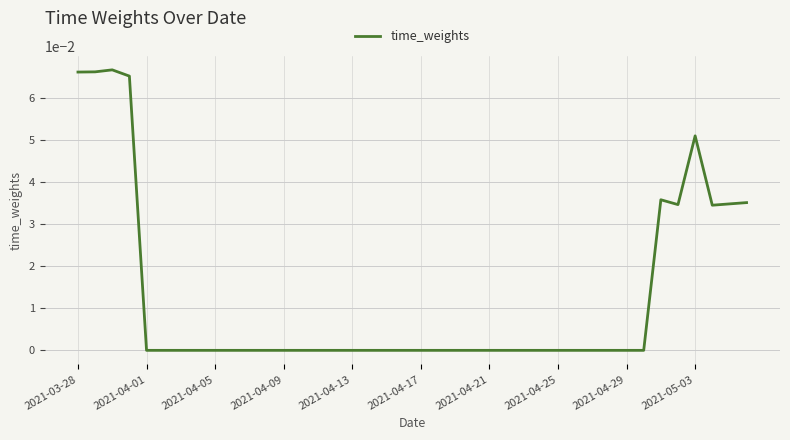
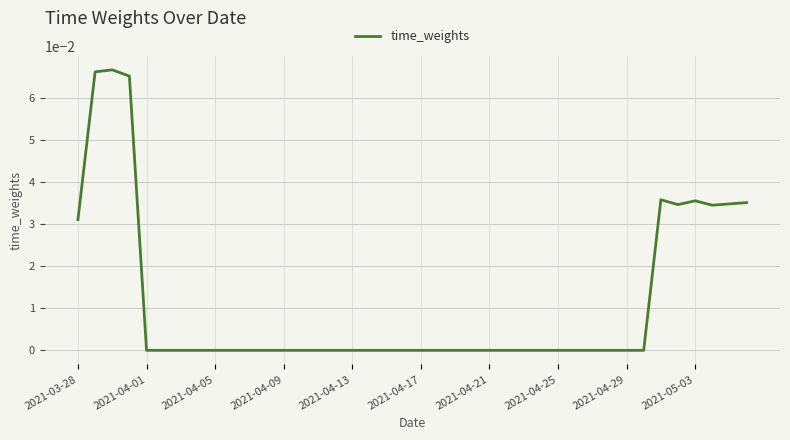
2021-03-28: 0.066 -> 0.031
2021-05-03: 0.051 -> 0.035
